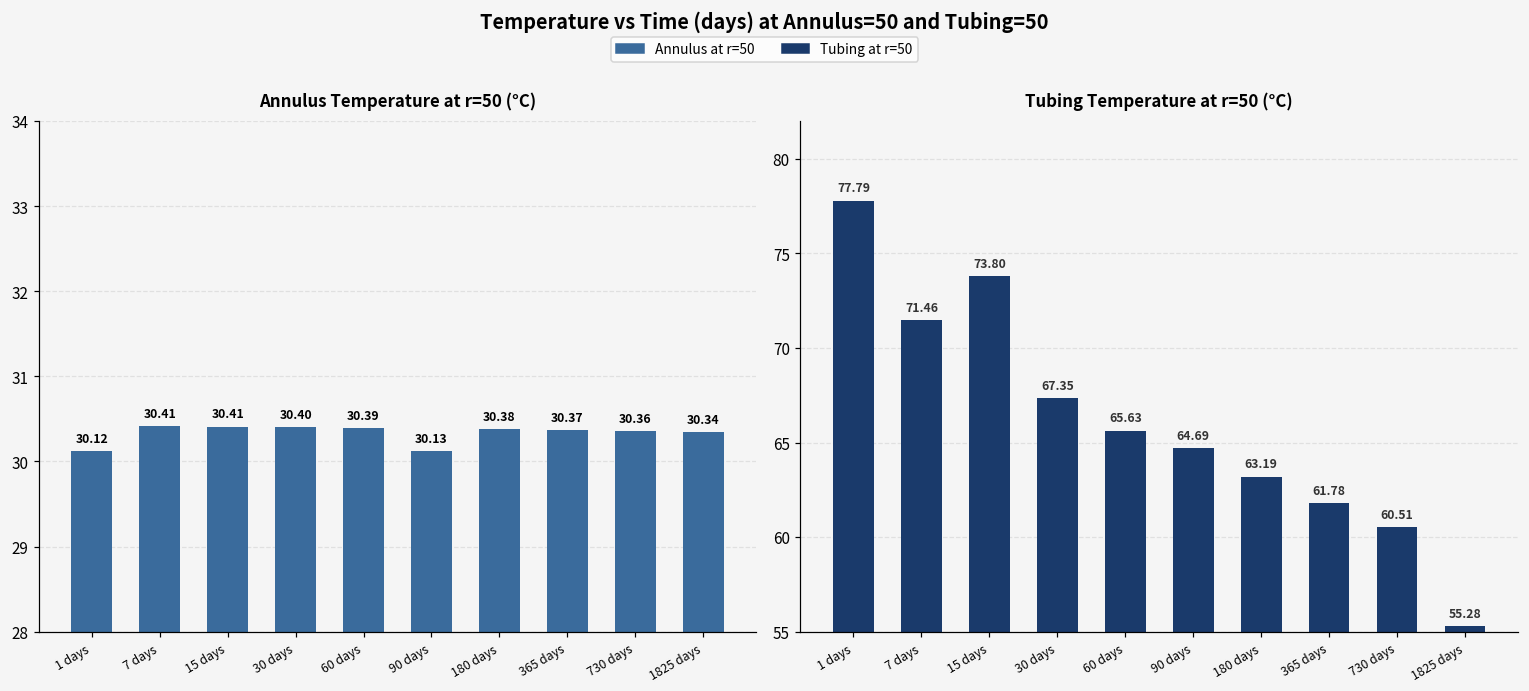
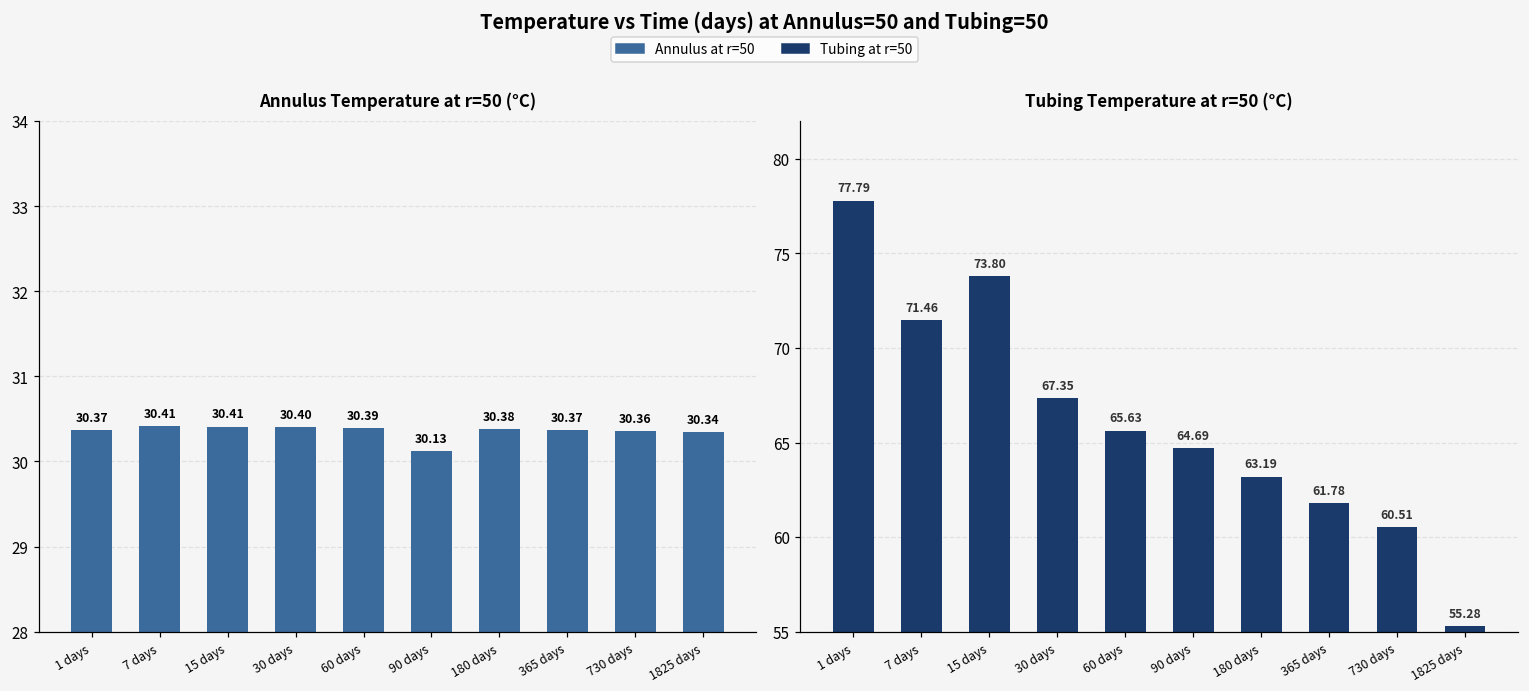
Annulus Temperature at r=50 (°C), 1 days: 30.12 -> 30.37
